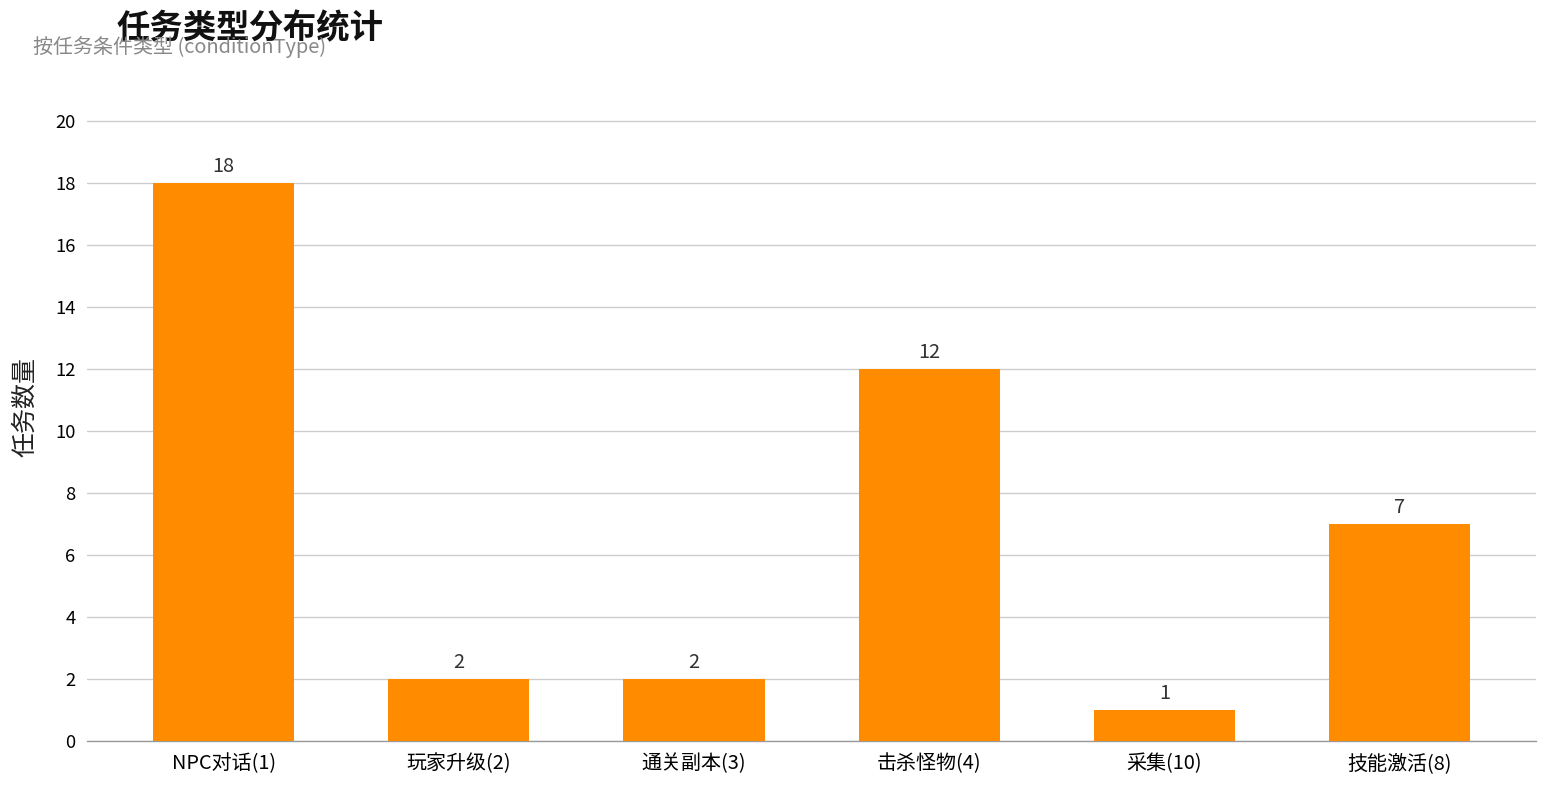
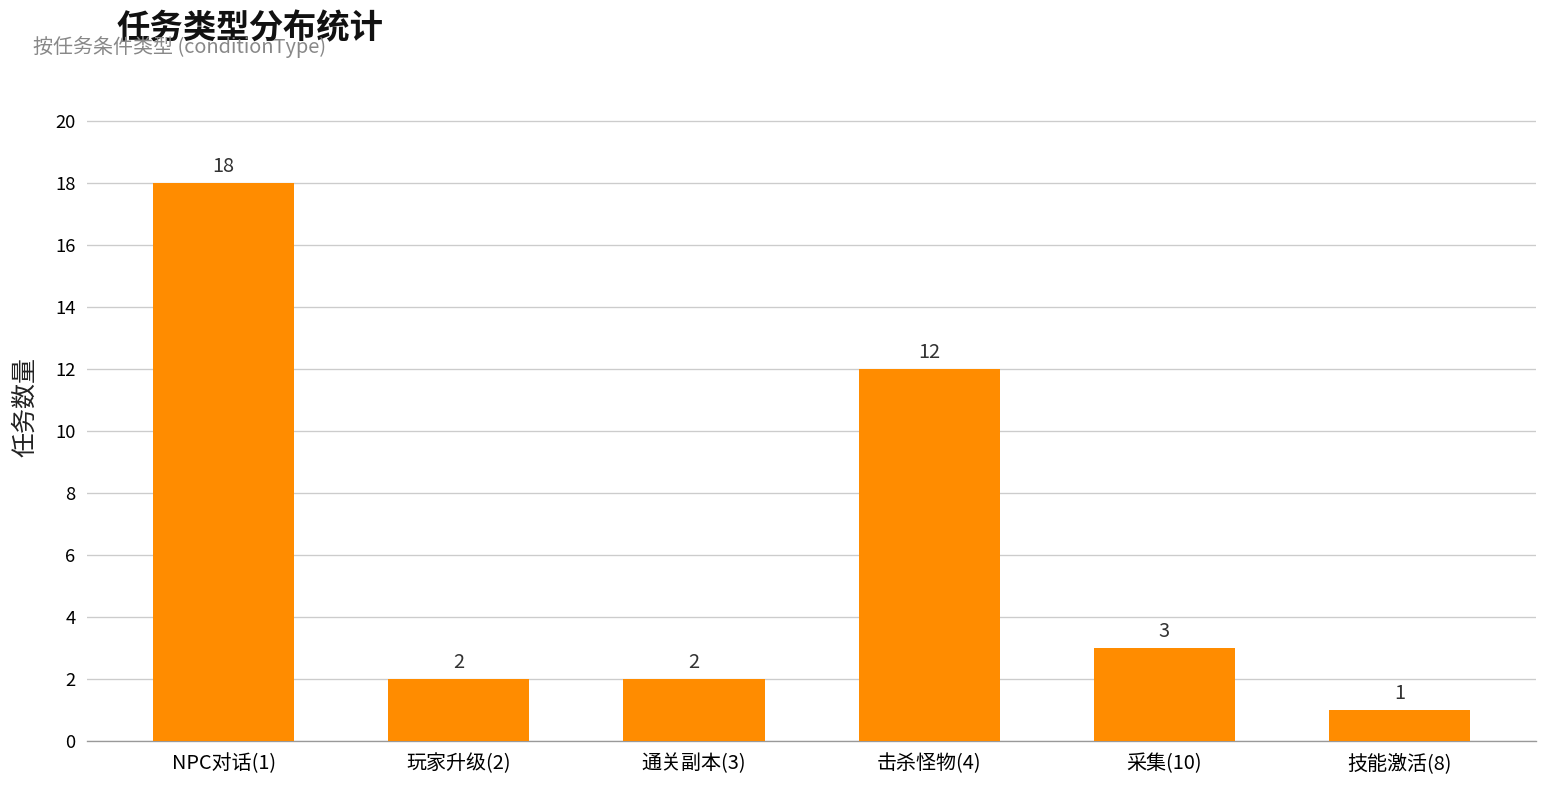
采集(10): 1 -> 3
技能激活(8): 7 -> 1
